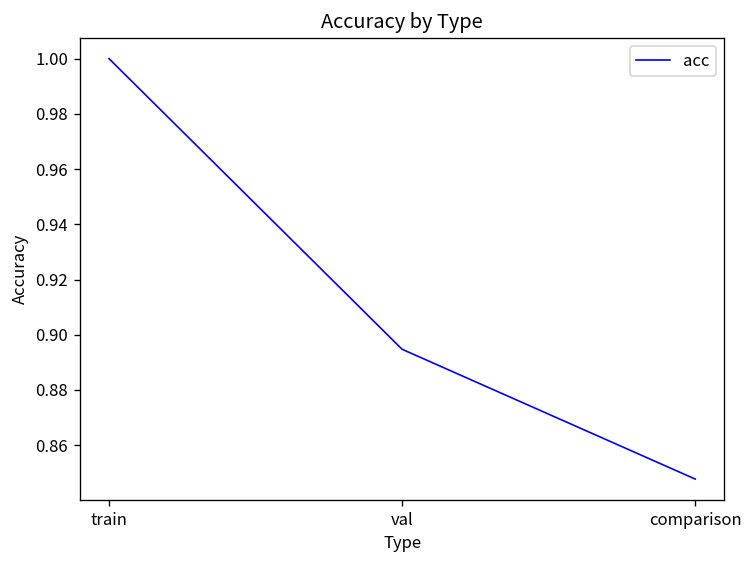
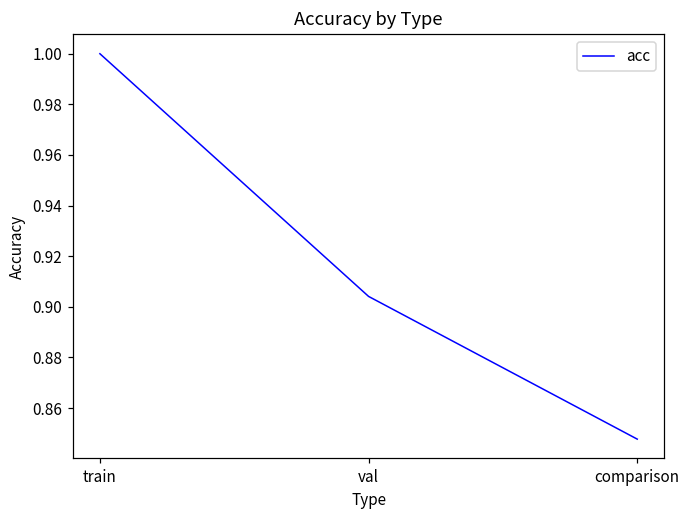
val: 0.895 -> 0.904
